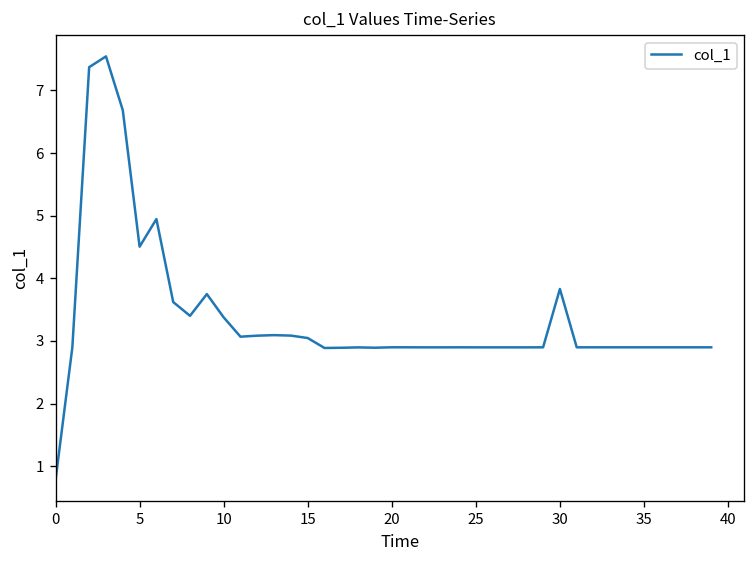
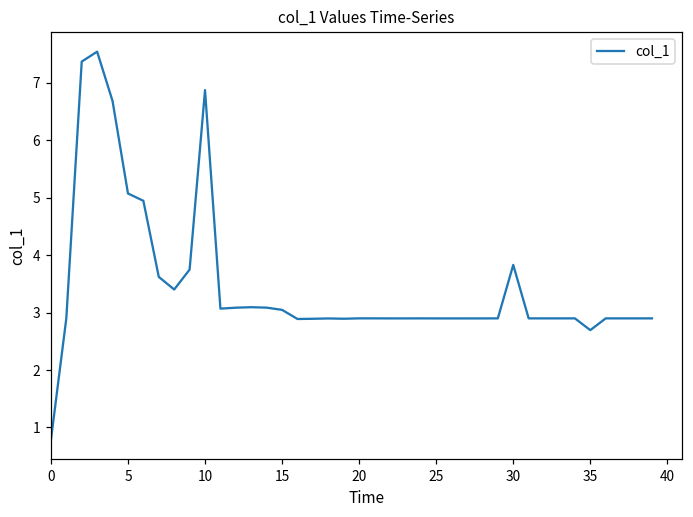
5: 4.5 -> 5.1
10: 3.4 -> 6.9
35: 2.9 -> 2.7
